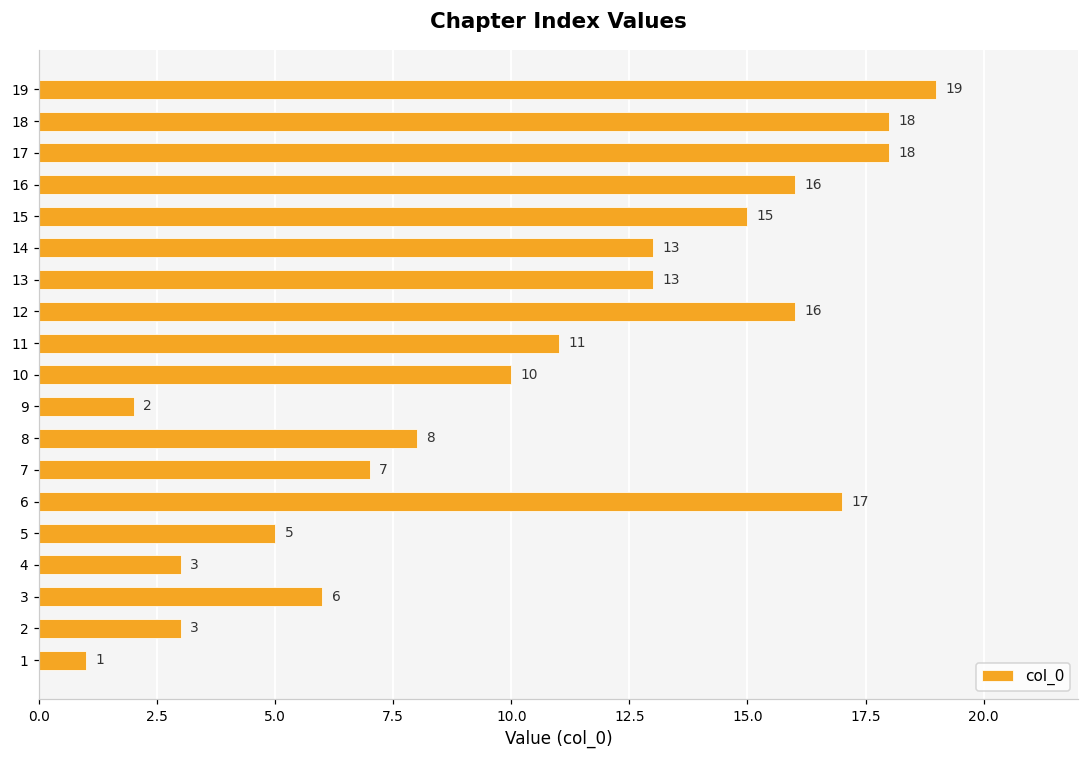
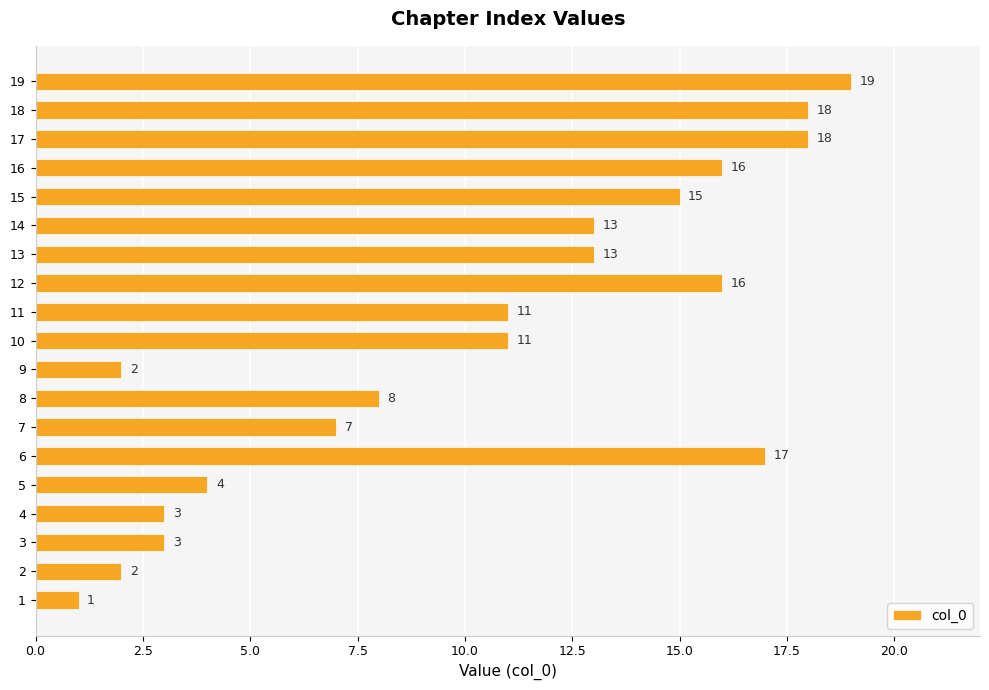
10: 10 -> 11
5: 5 -> 4
3: 6 -> 3
2: 3 -> 2
